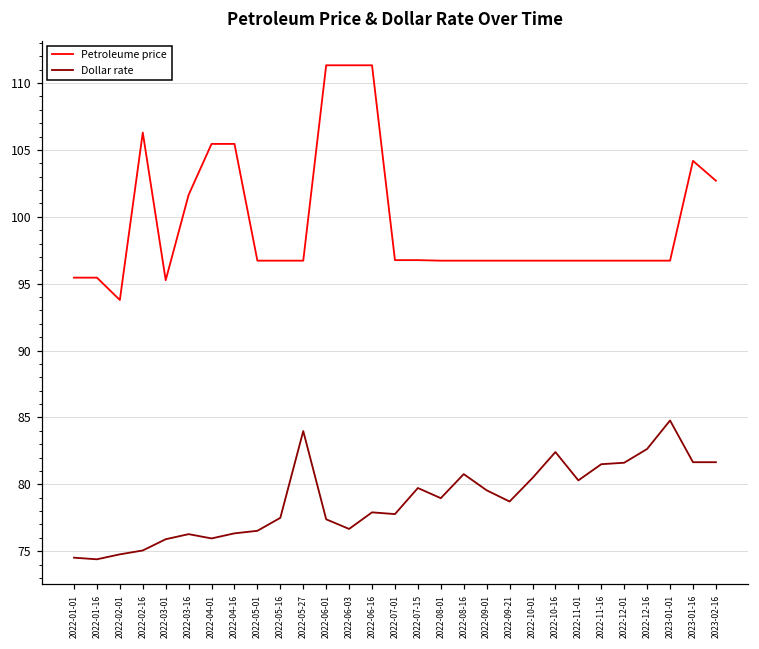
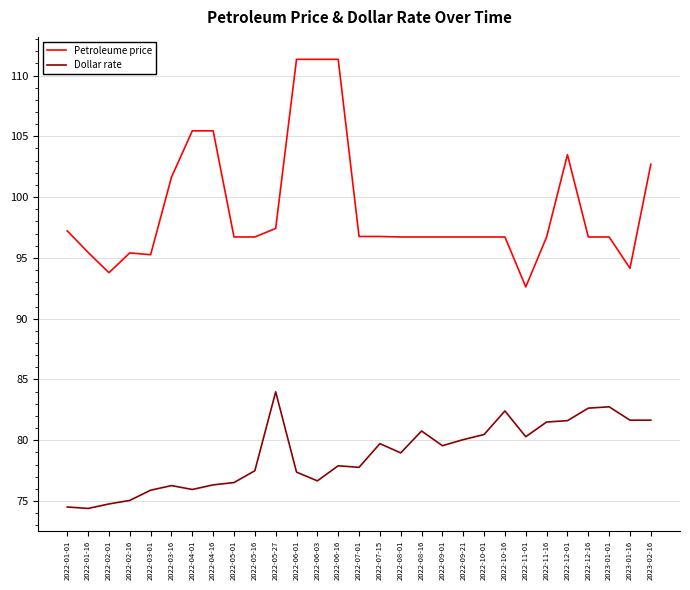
Petroleume price, 2022-01-01: 95.5 -> 97.2
Petroleume price, 2022-02-16: 106.3 -> 95.4
Petroleume price, 2022-05-27: 96.7 -> 97.4
Dollar rate, 2022-09-21: 78.7 -> 80.1
Petroleume price, 2022-11-01: 96.7 -> 92.6
Petroleume price, 2022-12-01: 96.7 -> 103.5
Dollar rate, 2023-01-01: 84.8 -> 82.8
Petroleume price, 2023-01-16: 104.2 -> 94.1
